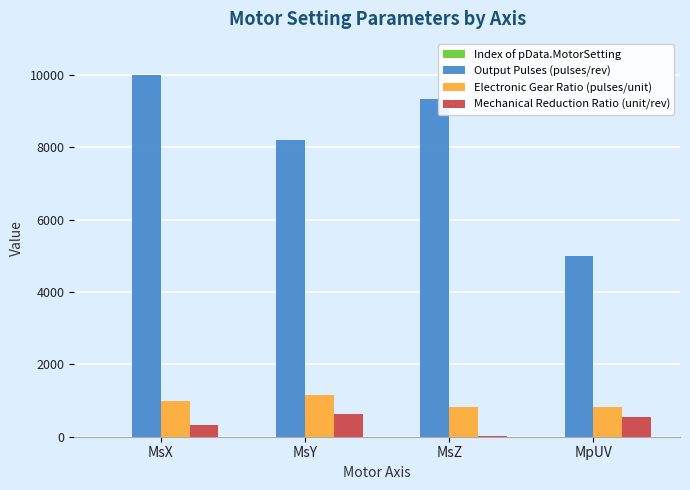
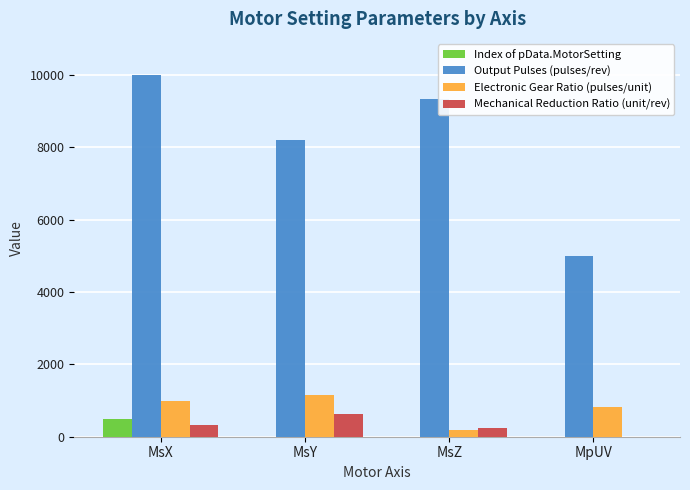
Index of pData.MotorSetting, MsX: 0 -> 500
Electronic Gear Ratio (pulses/unit), MsZ: 800 -> 200
Mechanical Reduction Ratio (unit/rev), MsZ: 0 -> 200
Mechanical Reduction Ratio (unit/rev), MpUV: 500 -> 0
